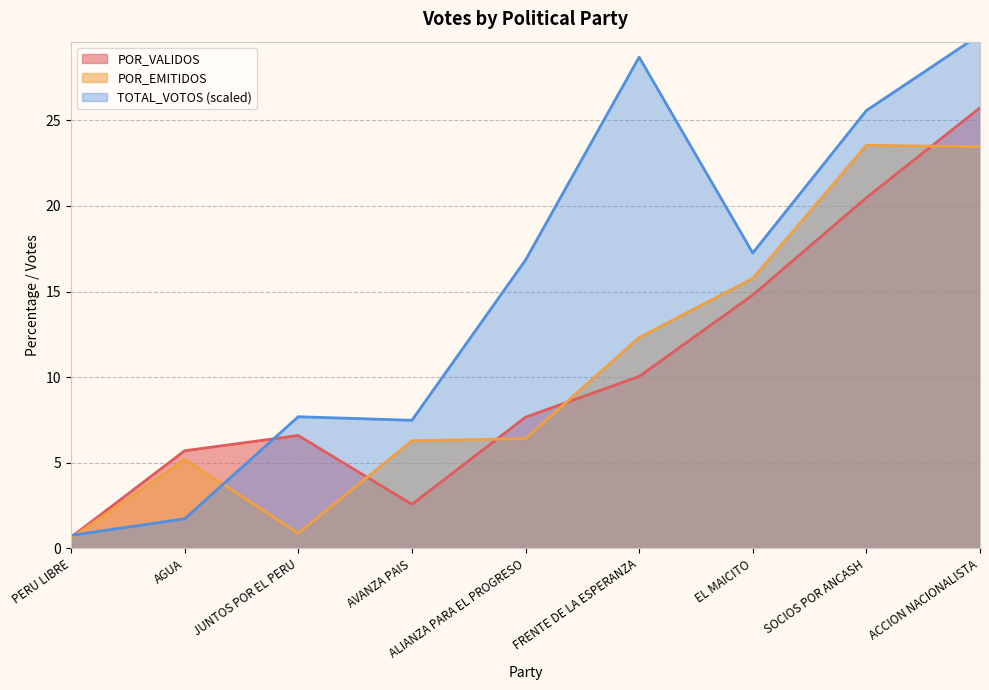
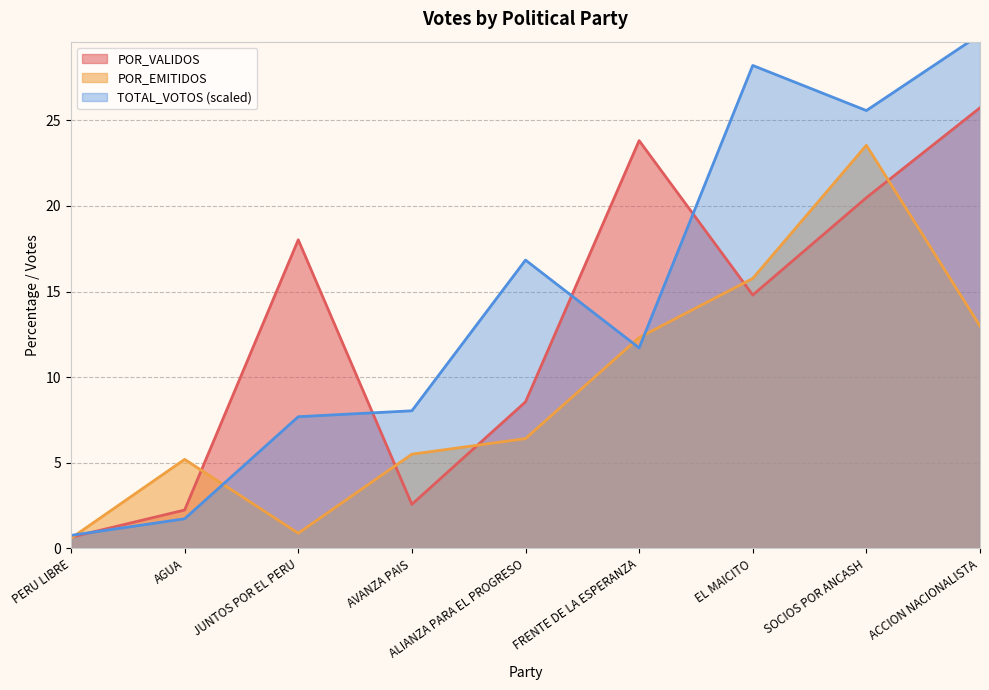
POR_VALIDOS, AGUA: 5.7 -> 2.2
POR_VALIDOS, JUNTOS POR EL PERU: 6.6 -> 18.0
POR_EMITIDOS, AVANZA PAIS: 6.3 -> 5.5
TOTAL_VOTOS (scaled), AVANZA PAIS: 7.5 -> 8.0
POR_VALIDOS, ALIANZA PARA EL PROGRESO: 7.7 -> 8.6
POR_VALIDOS, FRENTE DE LA ESPERANZA: 10.0 -> 23.8
TOTAL_VOTOS (scaled), FRENTE DE LA ESPERANZA: 28.7 -> 11.7
TOTAL_VOTOS (scaled), EL MAICITO: 17.3 -> 28.2
POR_EMITIDOS, ACCION NACIONALISTA: 23.5 -> 13.0
